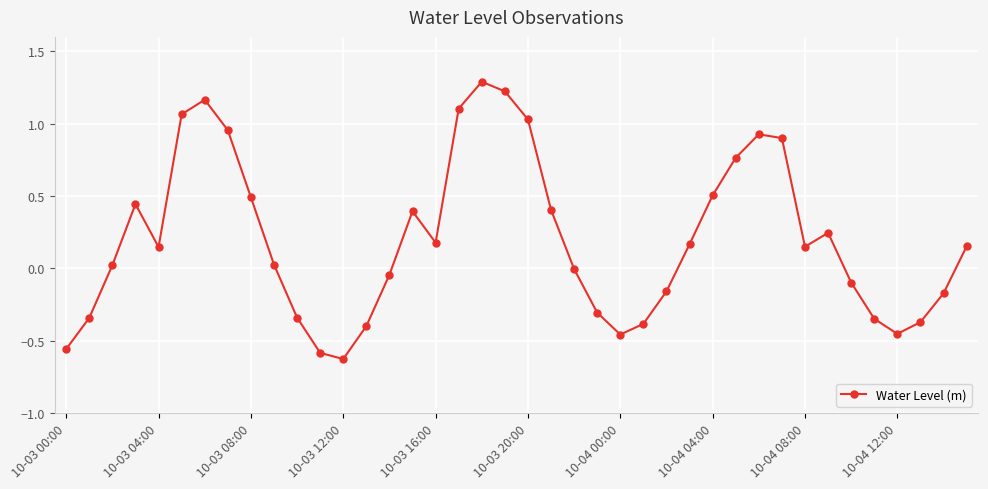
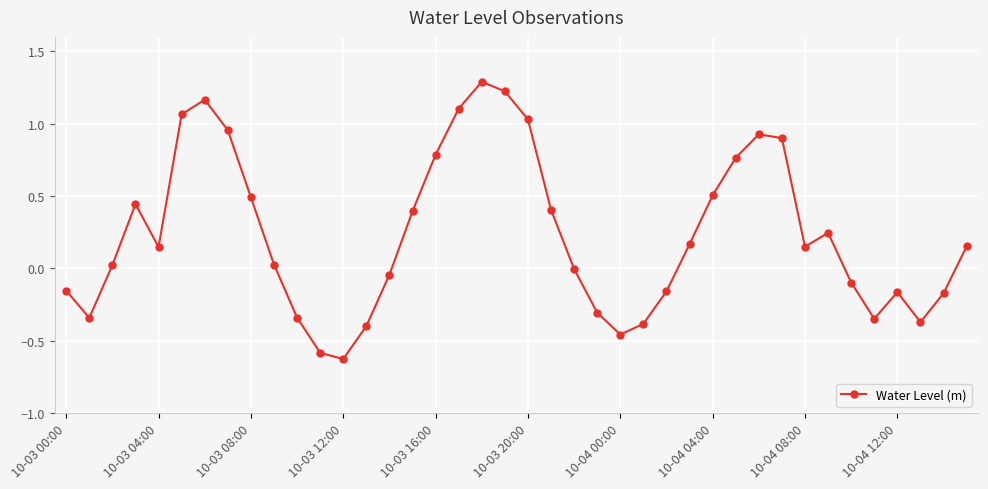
10-03 00:00: -0.56 -> -0.15
10-03 16:00: 0.18 -> 0.79
10-04 12:00: -0.45 -> -0.16
